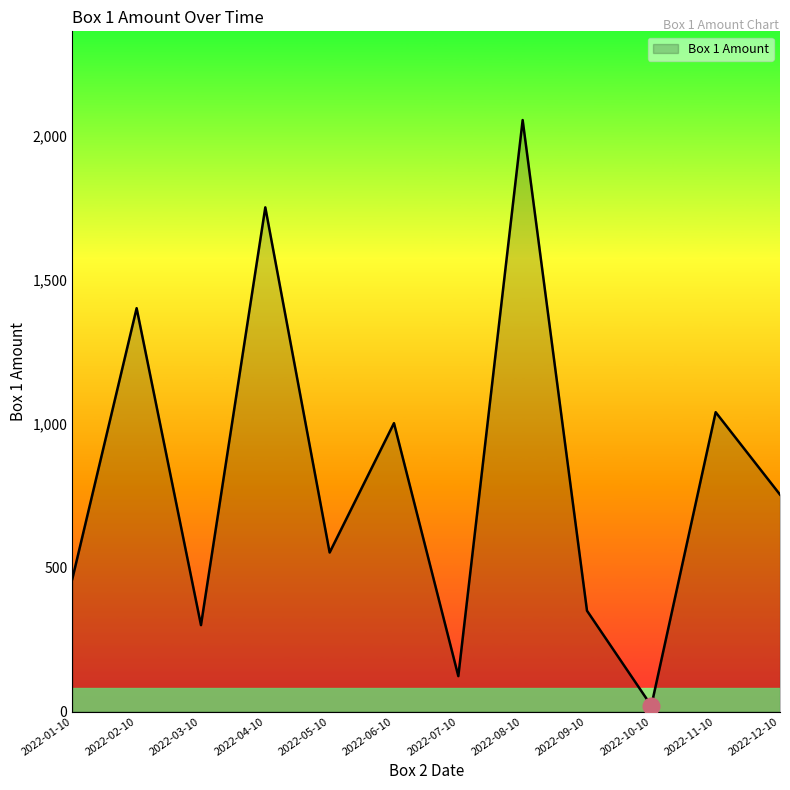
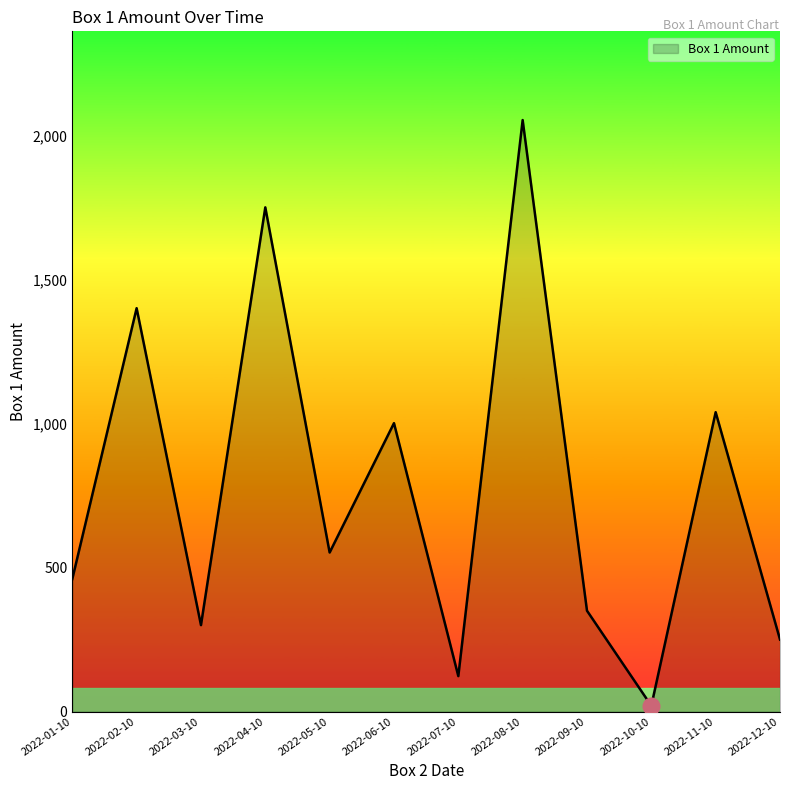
Box 1 Amount, 2022-12-10: 750 -> 250
